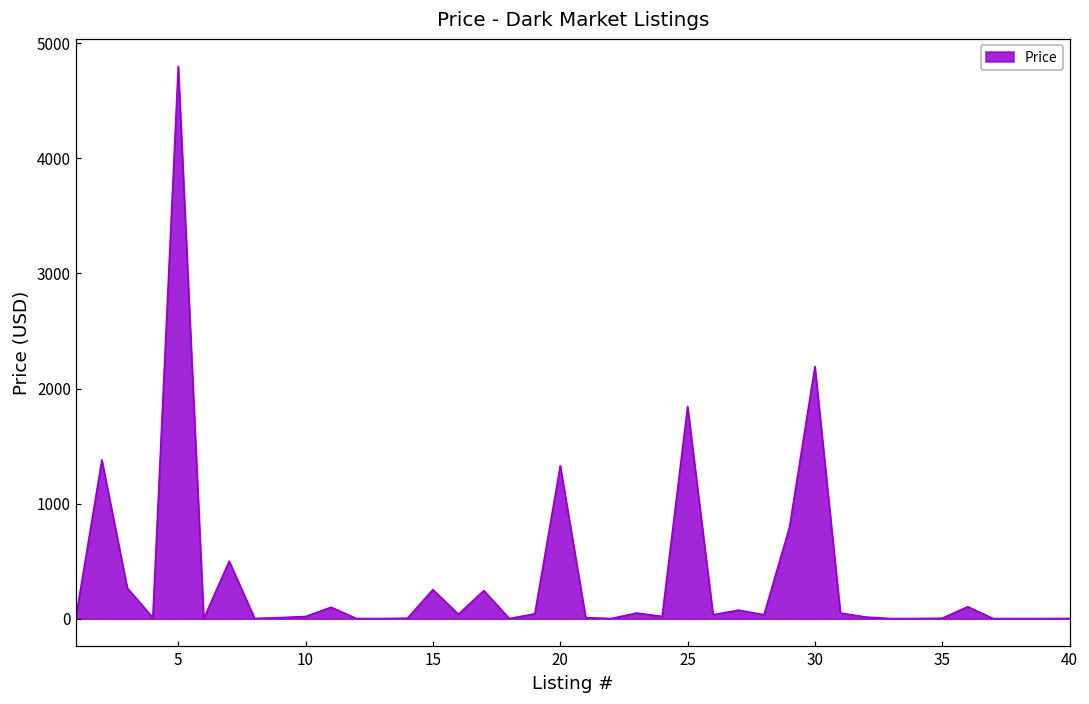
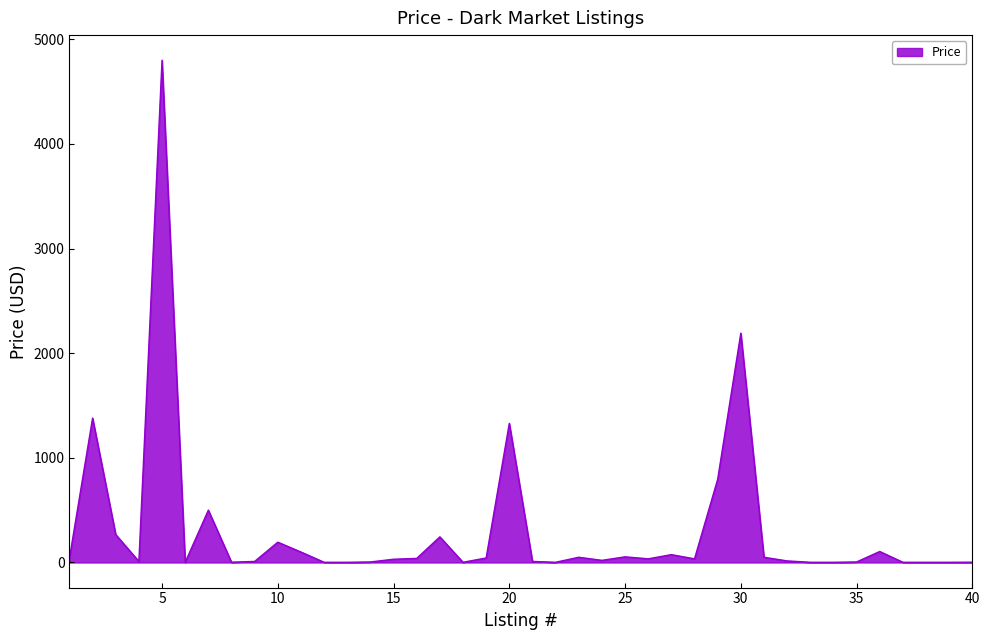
10: 20 -> 190
15: 250 -> 30
25: 1840 -> 50
